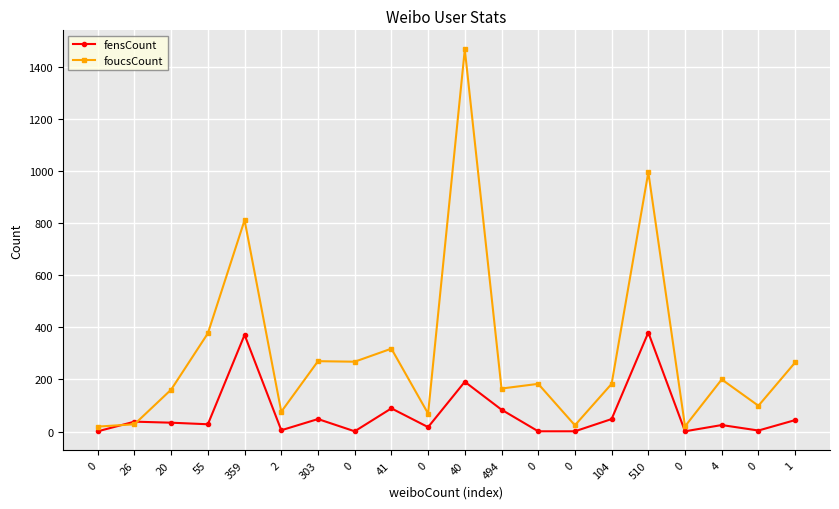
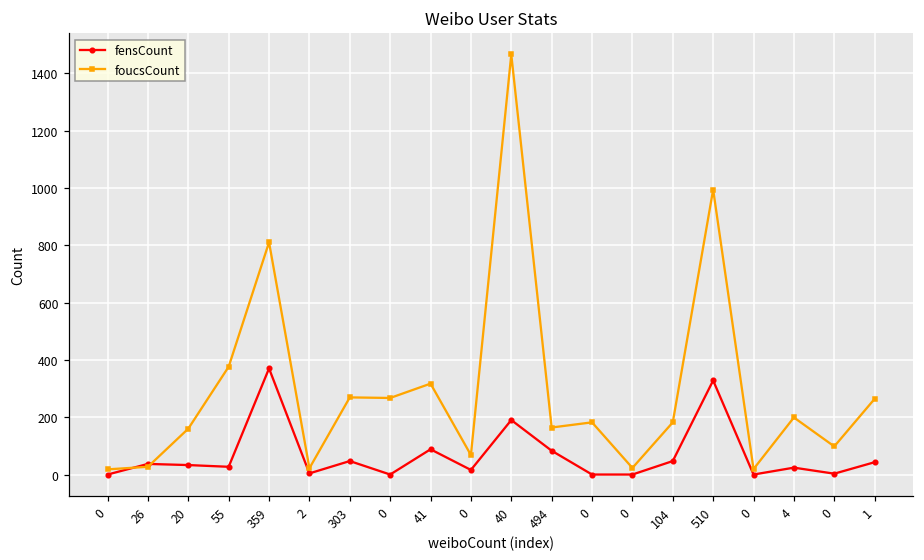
foucsCount, 2: 80 -> 20
fensCount, 510: 380 -> 330
